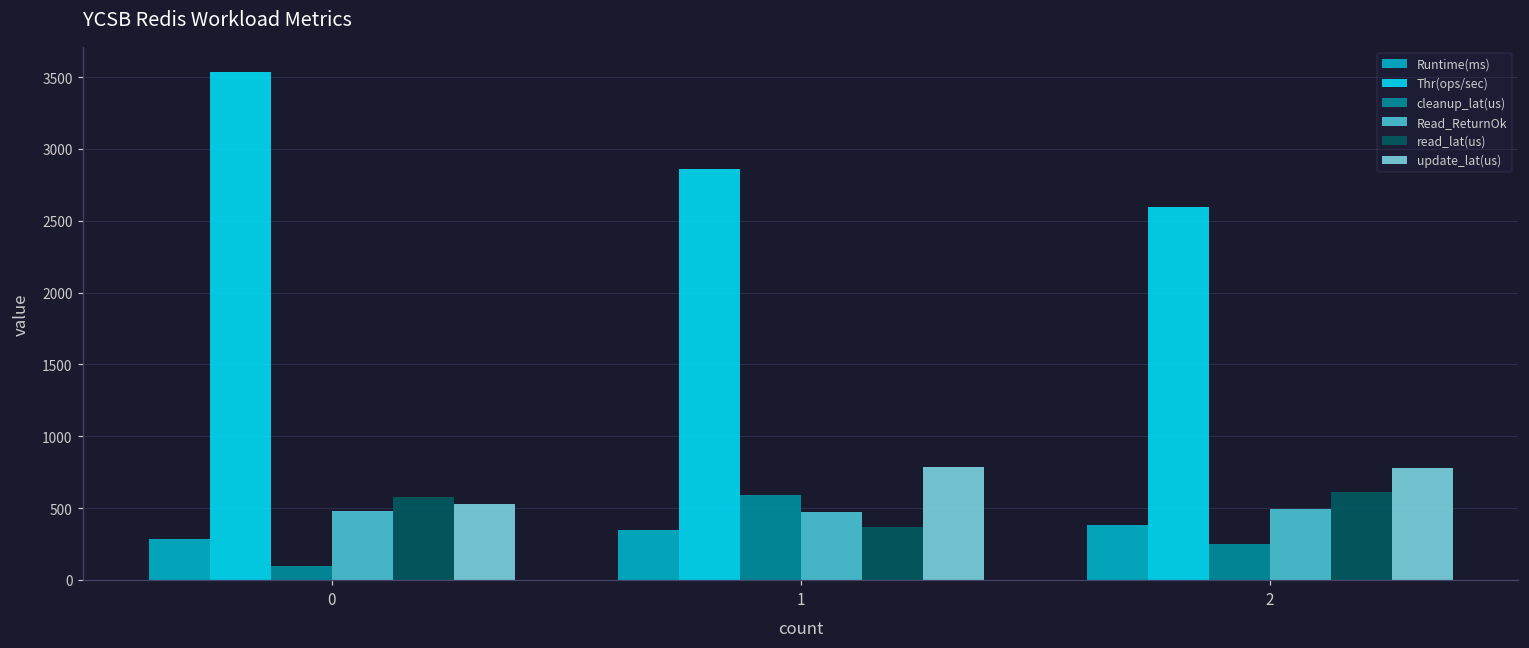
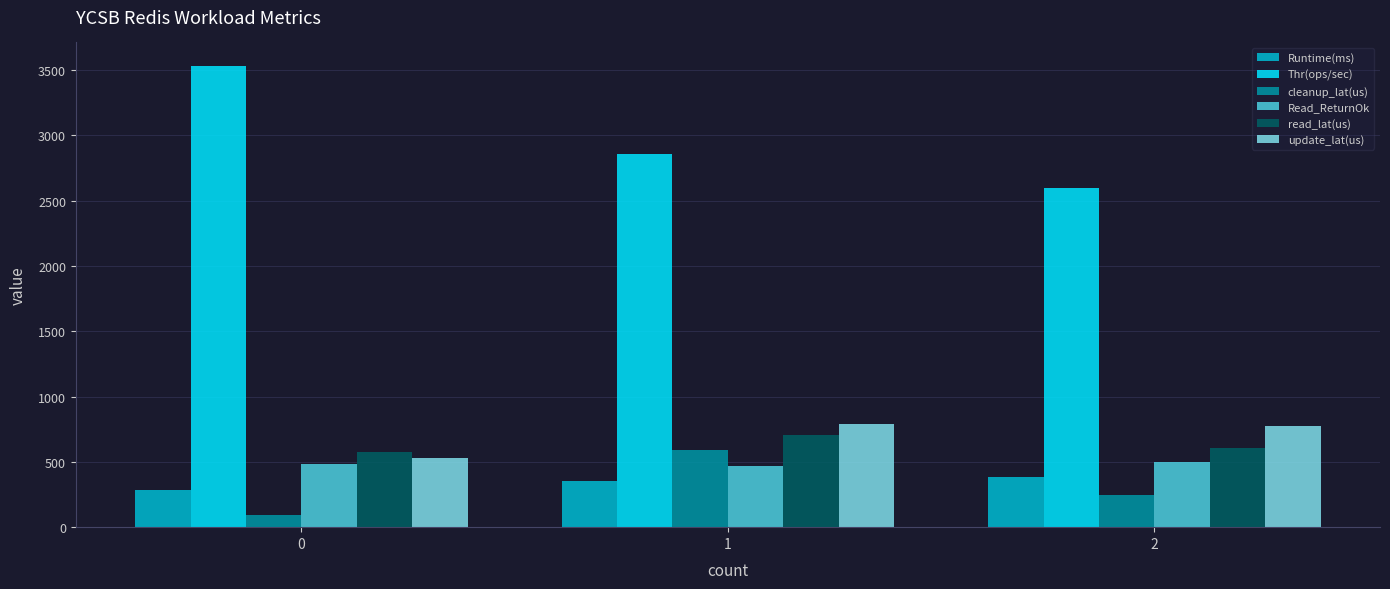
read_lat(us), 1: 370 -> 710
